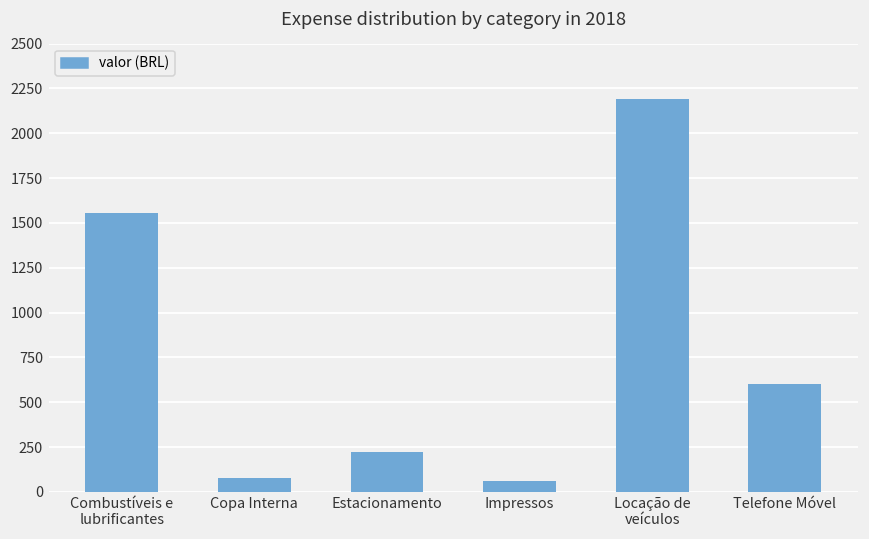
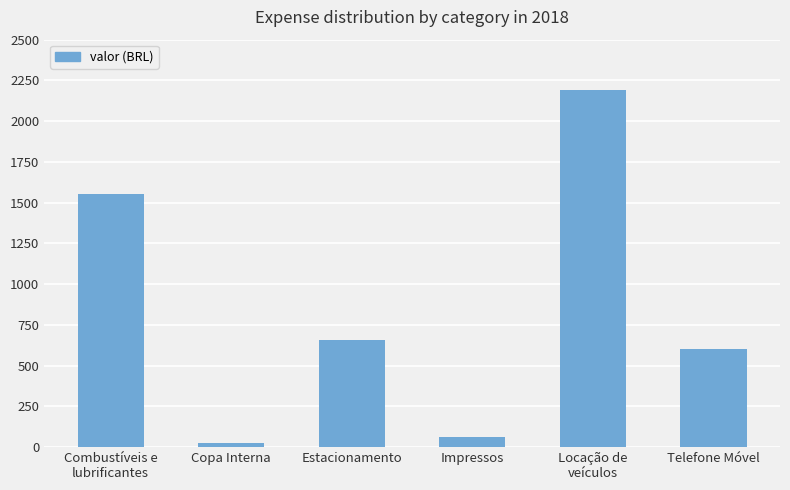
Copa Interna: 80 -> 30
Estacionamento: 220 -> 650
